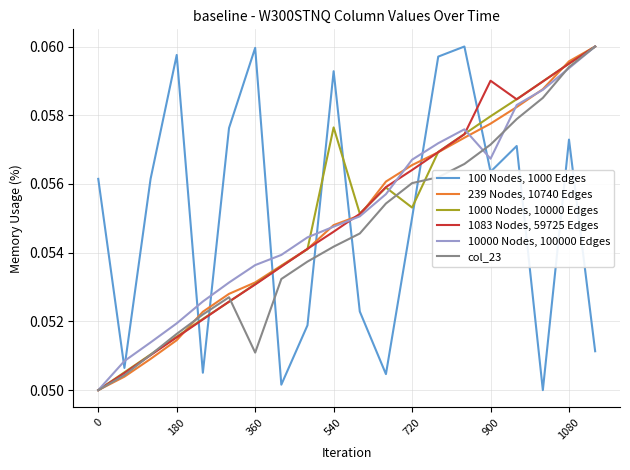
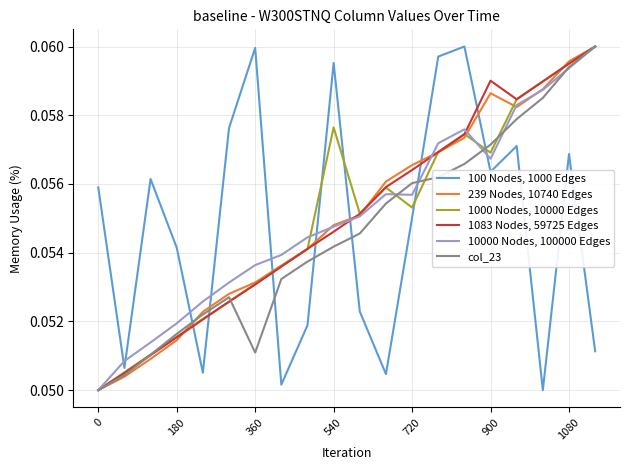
100 Nodes, 1000 Edges, 0: 0.0561 -> 0.0559
100 Nodes, 1000 Edges, 180: 0.0598 -> 0.0541
100 Nodes, 1000 Edges, 540: 0.0593 -> 0.0595
10000 Nodes, 100000 Edges, 720: 0.0567 -> 0.0557
239 Nodes, 10740 Edges, 900: 0.0578 -> 0.0586
1000 Nodes, 10000 Edges, 900: 0.0580 -> 0.0569
100 Nodes, 1000 Edges, 1080: 0.0573 -> 0.0569
